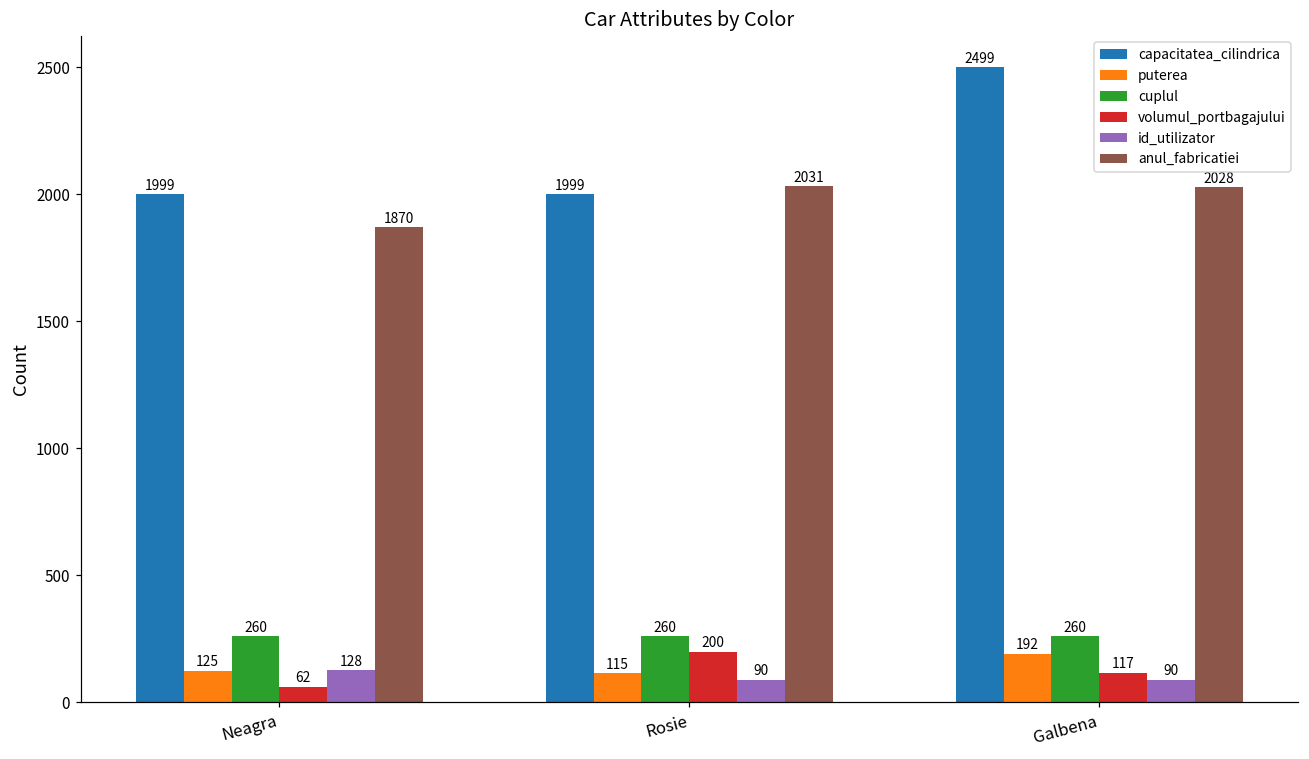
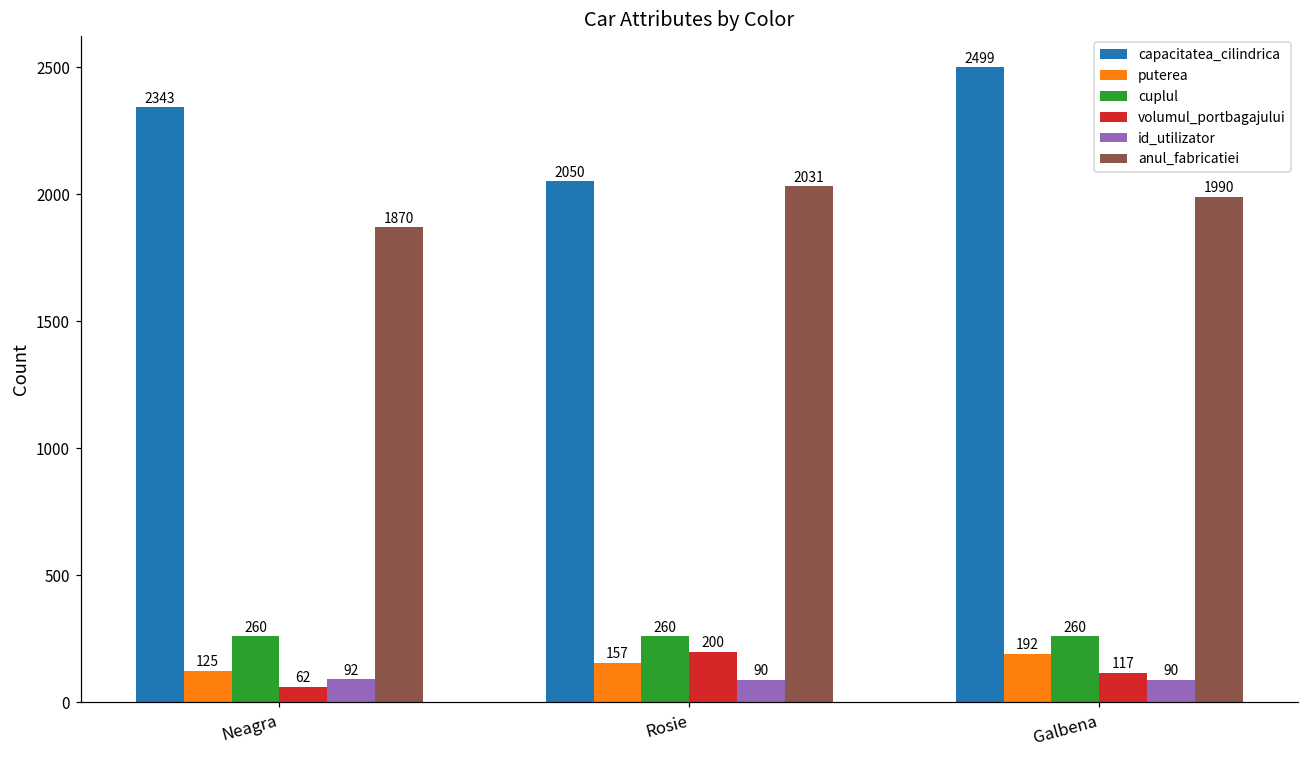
capacitatea_cilindrica, Neagra: 1999 -> 2343
id_utilizator, Neagra: 128 -> 92
capacitatea_cilindrica, Rosie: 1999 -> 2050
puterea, Rosie: 115 -> 157
anul_fabricatiei, Galbena: 2030 -> 1990
